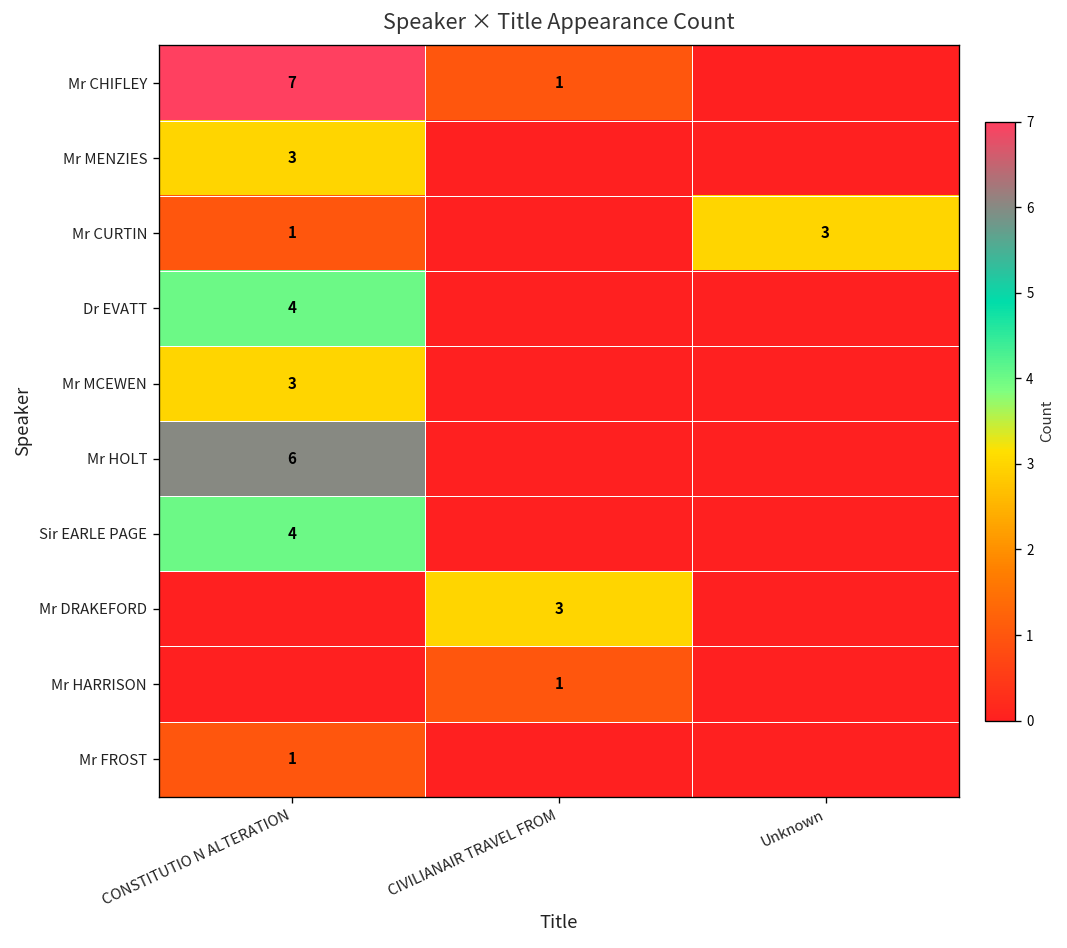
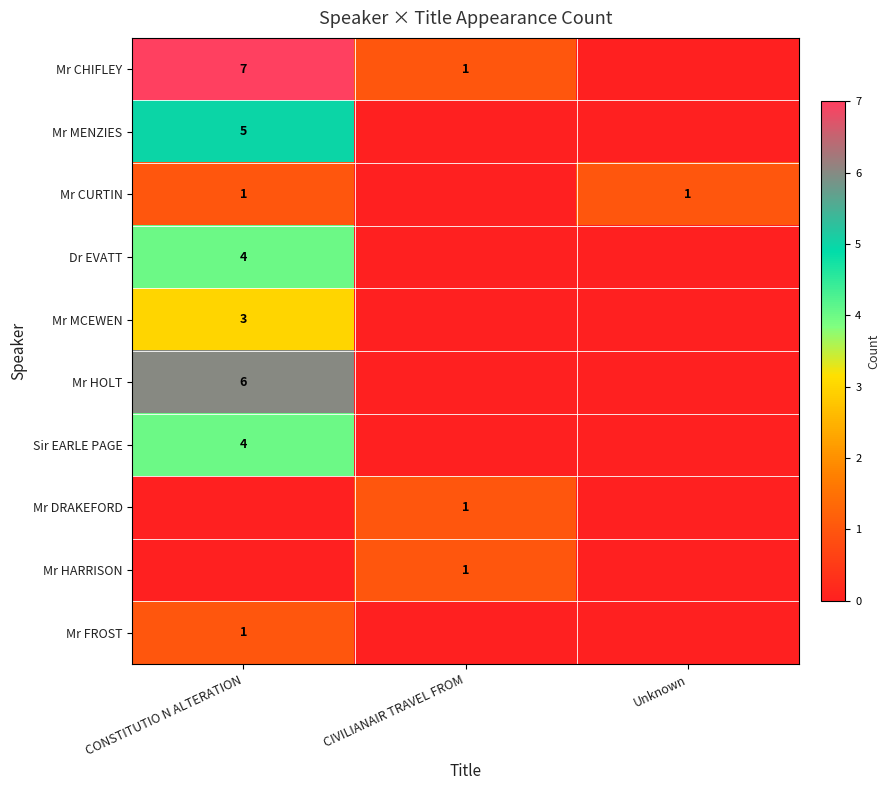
Mr MENZIES, CONSTITUTIO N ALTERATION: 3 -> 5
Mr CURTIN, Unknown: 3 -> 1
Mr DRAKEFORD, CIVILIANAIR TRAVEL FROM: 3 -> 1
